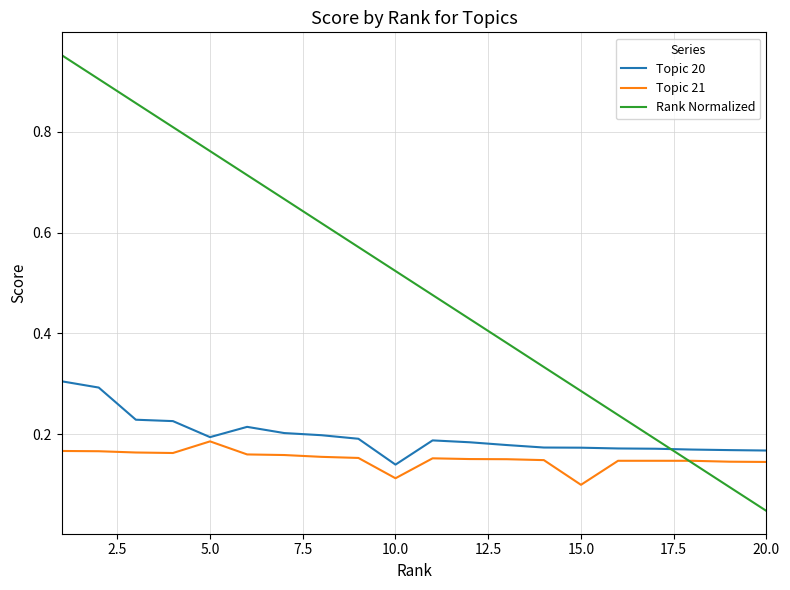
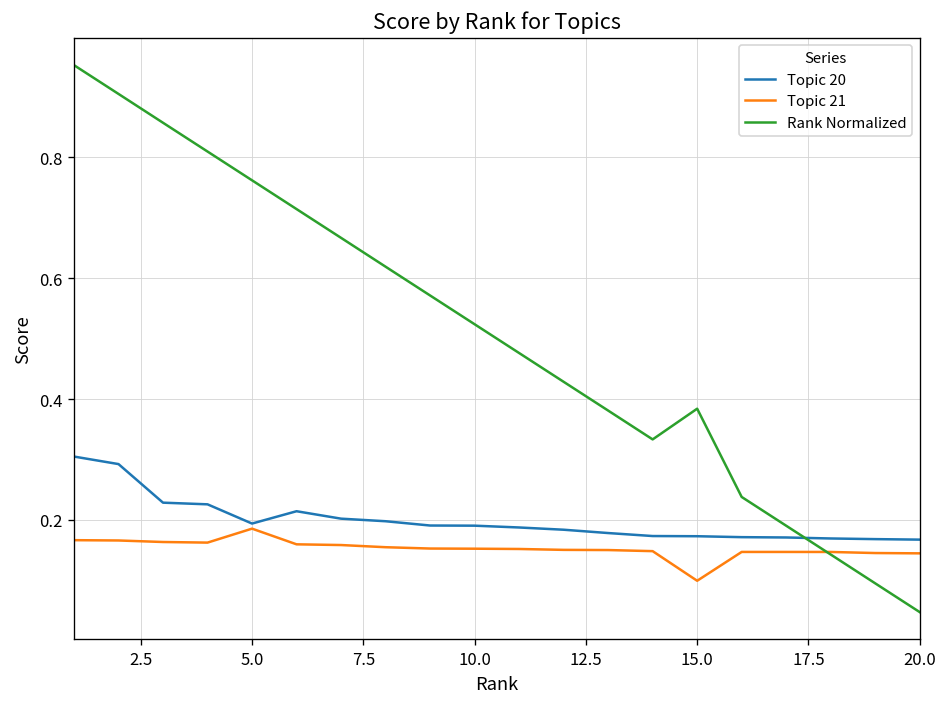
Topic 20, 10.0: 0.14 -> 0.19
Topic 21, 10.0: 0.11 -> 0.15
Rank Normalized, 15.0: 0.29 -> 0.38
